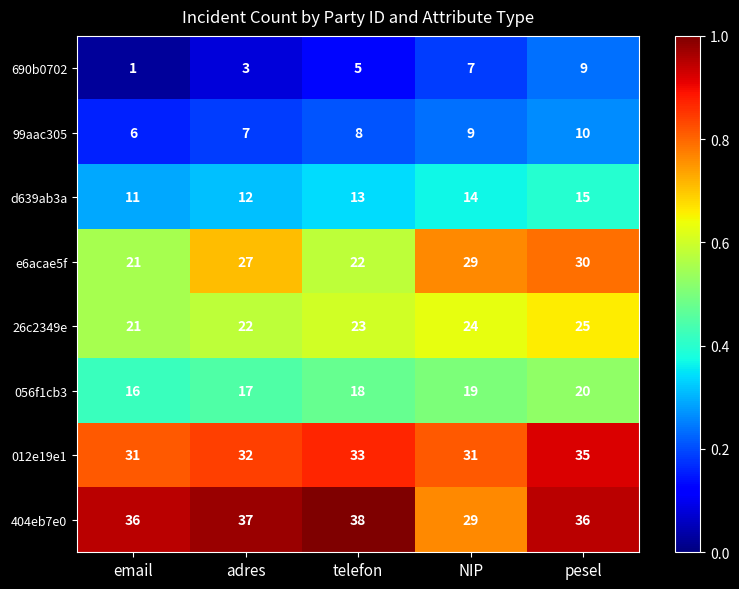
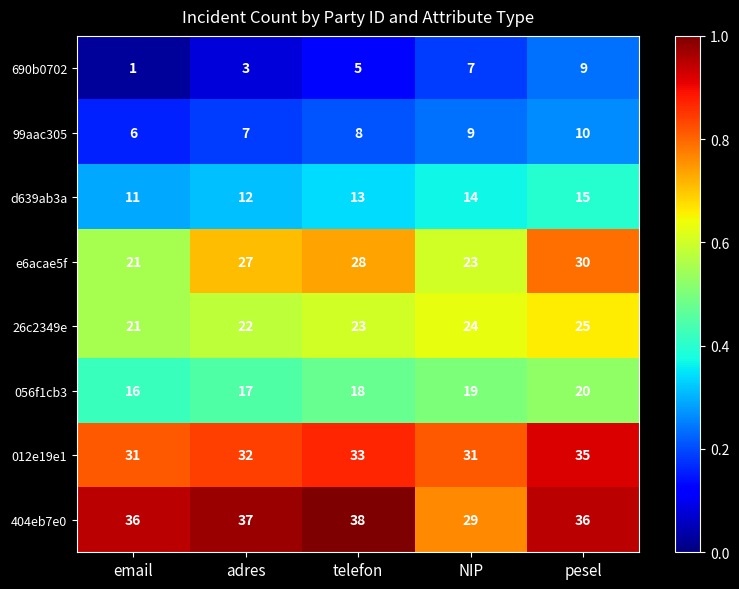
e6acae5f, telefon: 22 -> 28
e6acae5f, NIP: 29 -> 23
